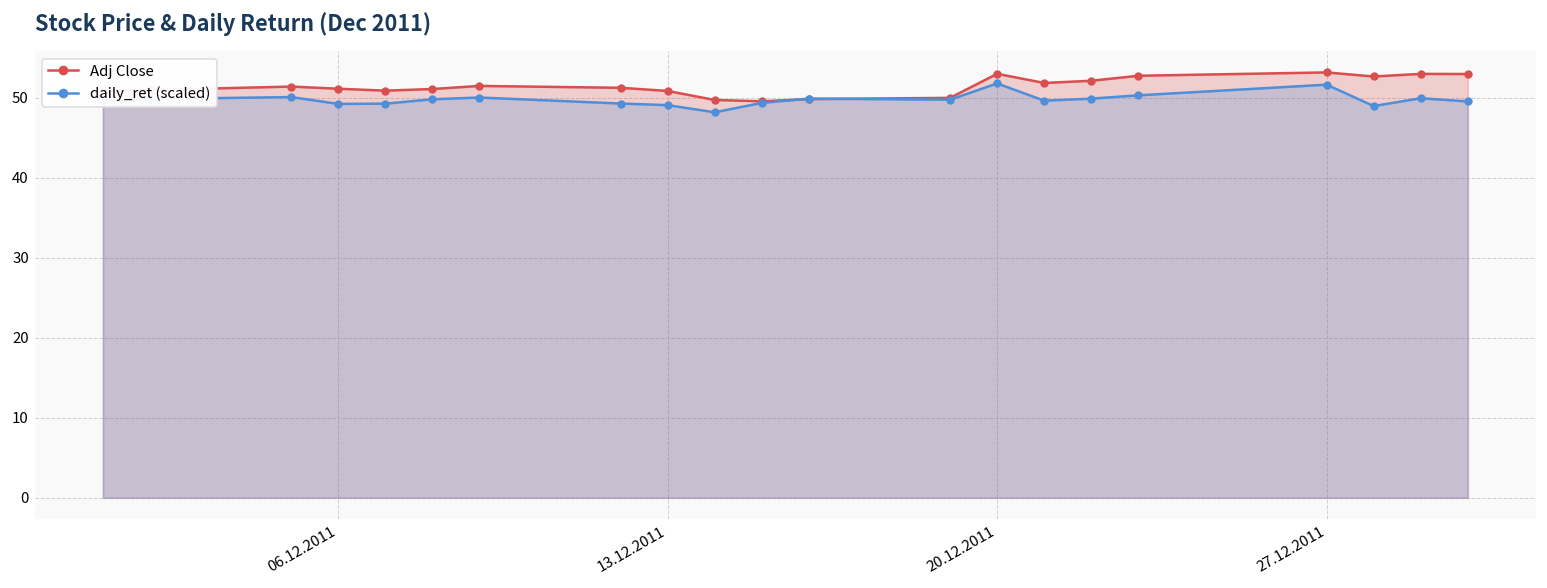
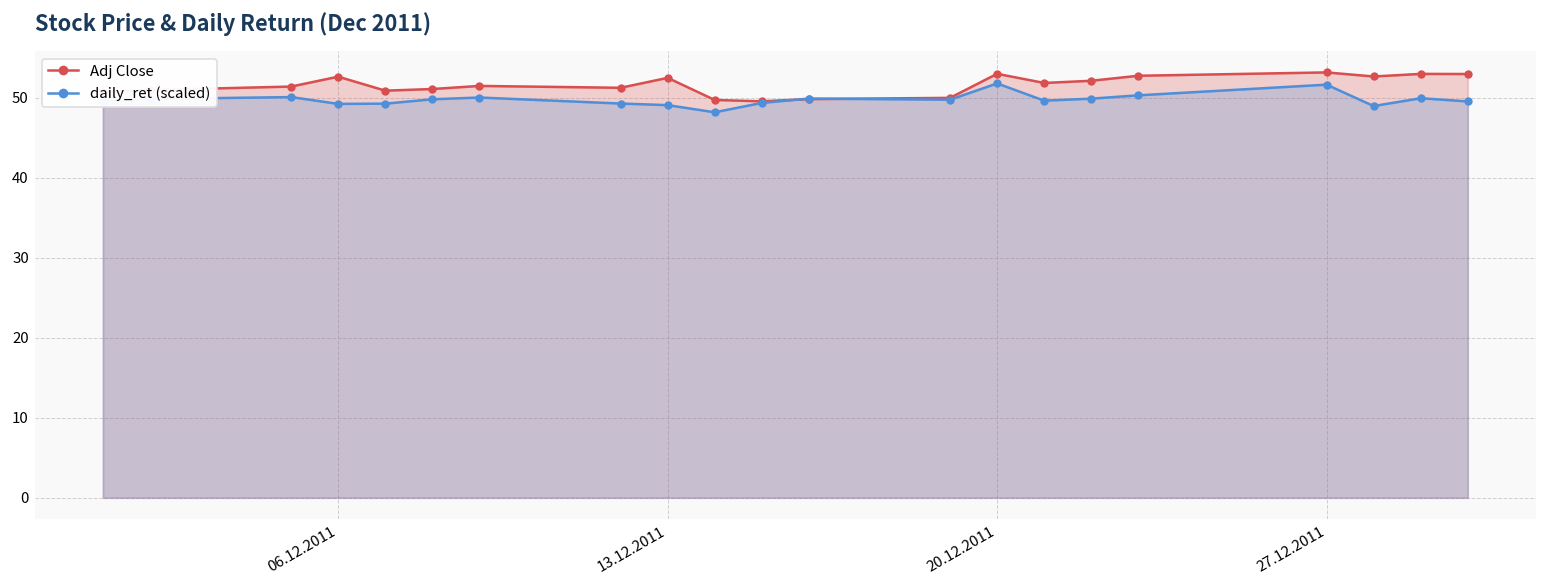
Adj Close, 06.12.2011: 51 -> 53
Adj Close, 13.12.2011: 51 -> 52
